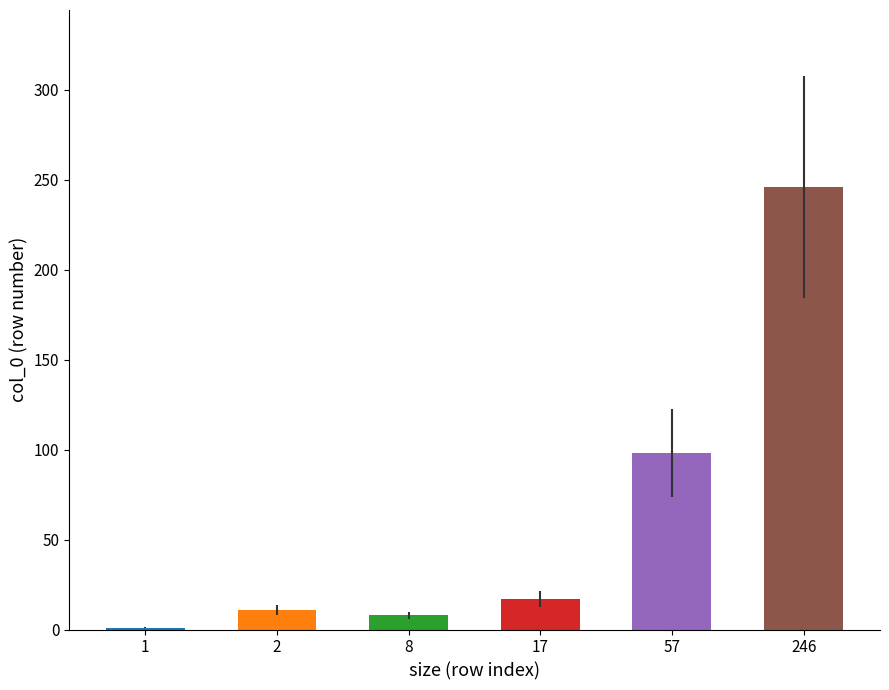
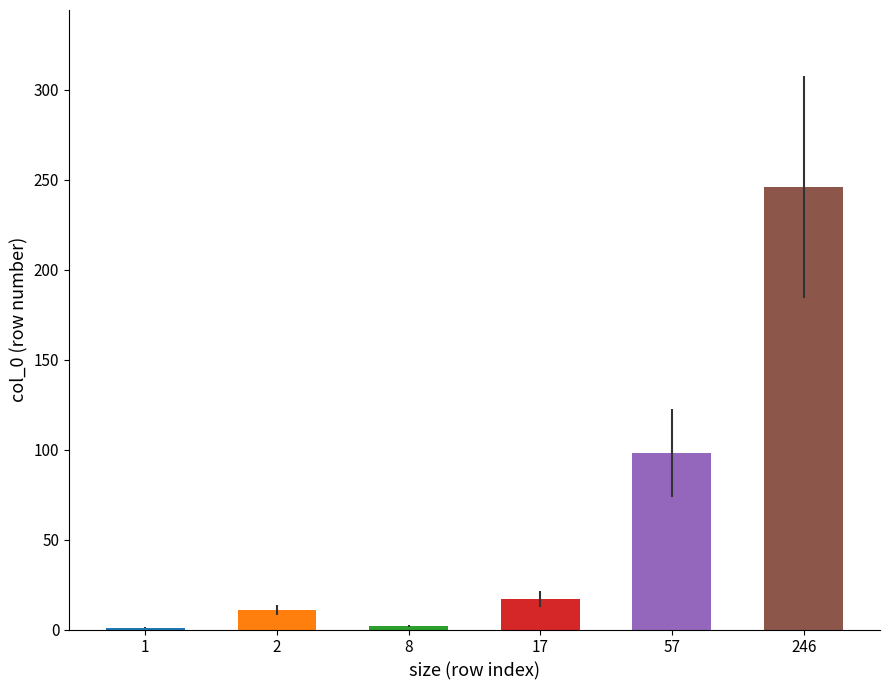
8: 8 -> 2
